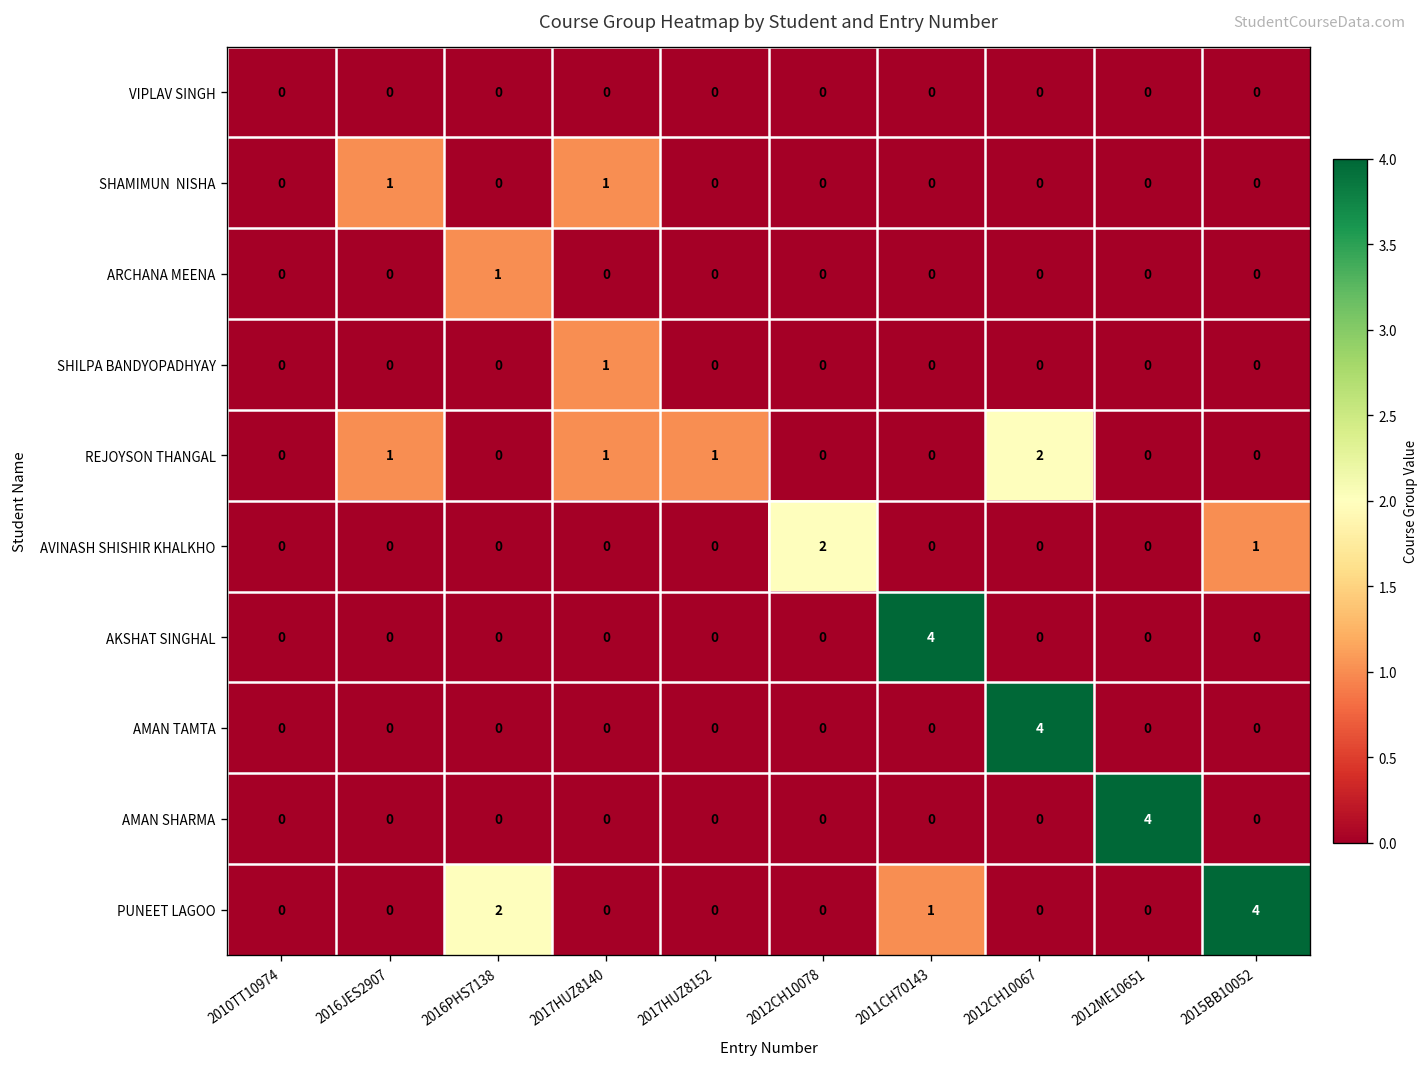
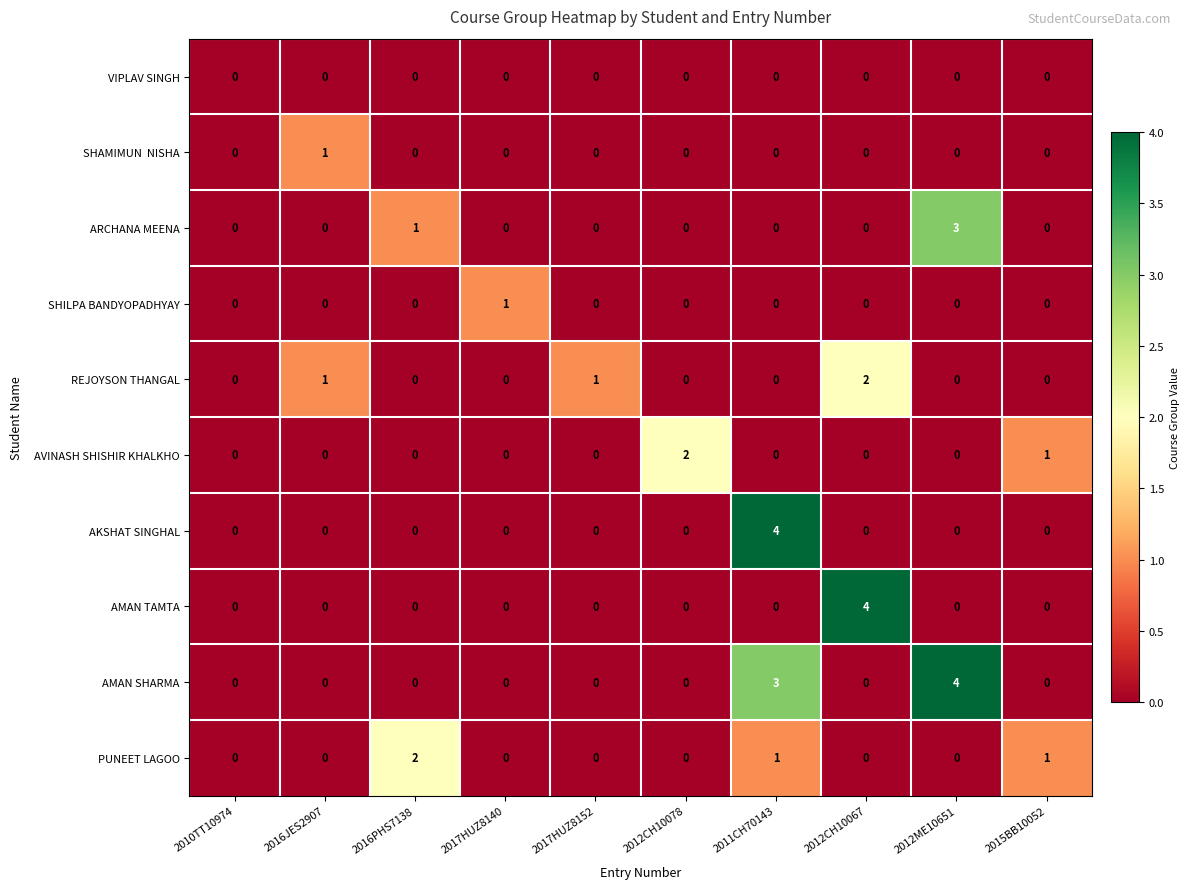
SHAMIMUN NISHA, 2017HUZ8140: 1 -> 0
ARCHANA MEENA, 2012ME10651: 0 -> 3
REJOYSON THANGAL, 2017HUZ8140: 1 -> 0
AMAN SHARMA, 2011CH70143: 0 -> 3
PUNEET LAGOO, 2015BB10052: 4 -> 1
